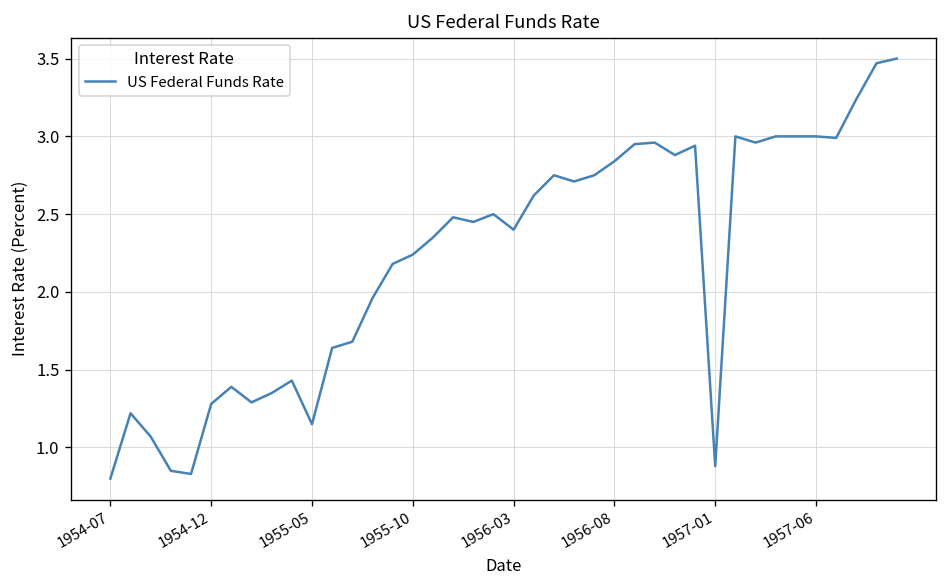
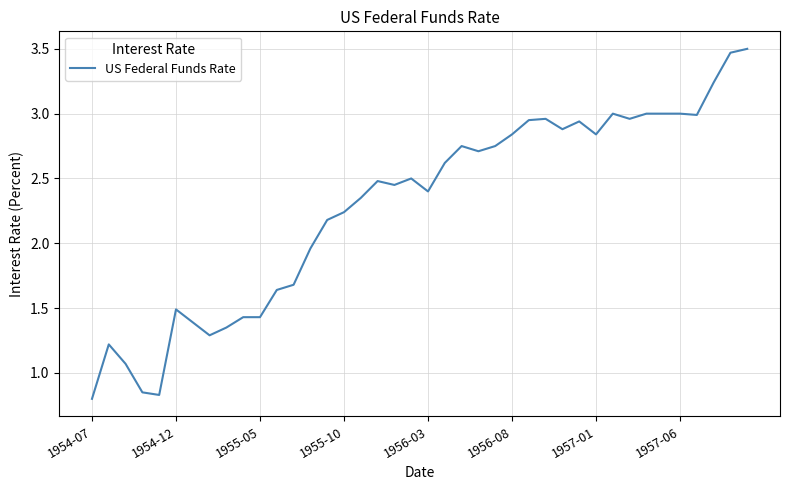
1954-12: 1.28 -> 1.49
1955-05: 1.15 -> 1.43
1957-01: 0.88 -> 2.84
